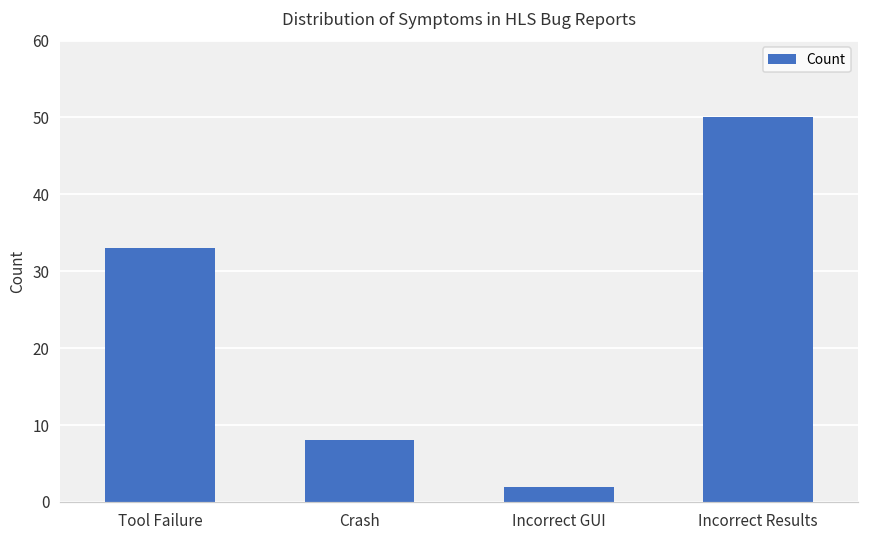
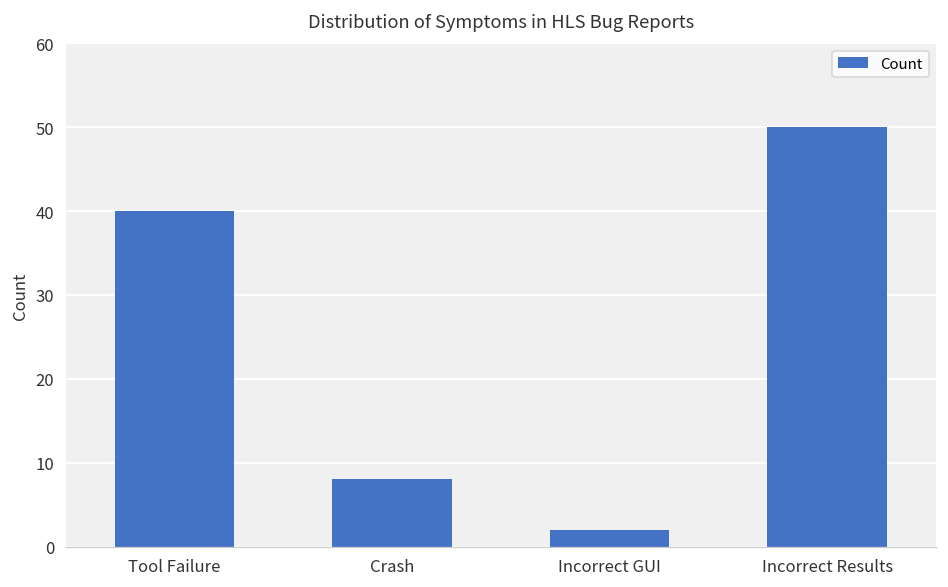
Tool Failure: 33 -> 40
